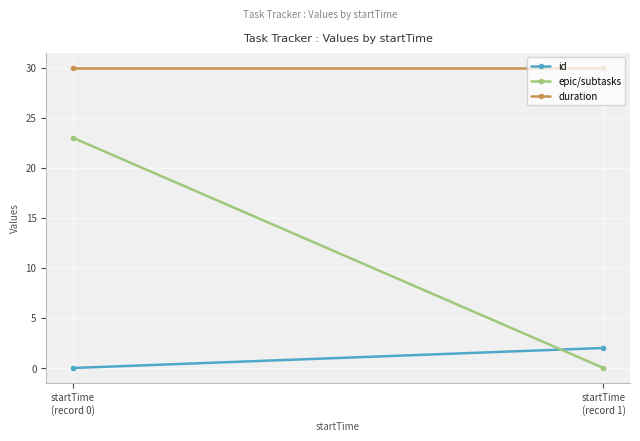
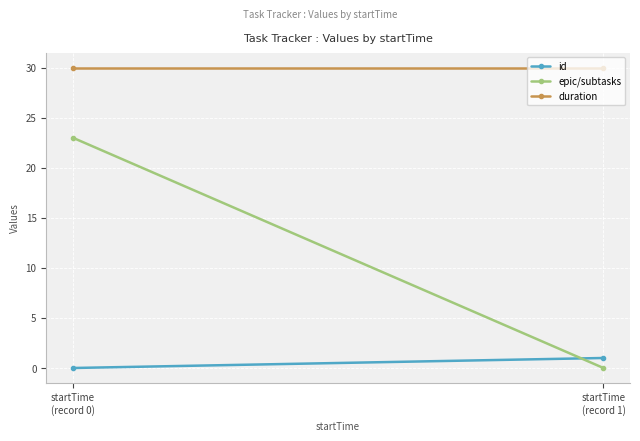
id, startTime (record 1): 2 -> 1
